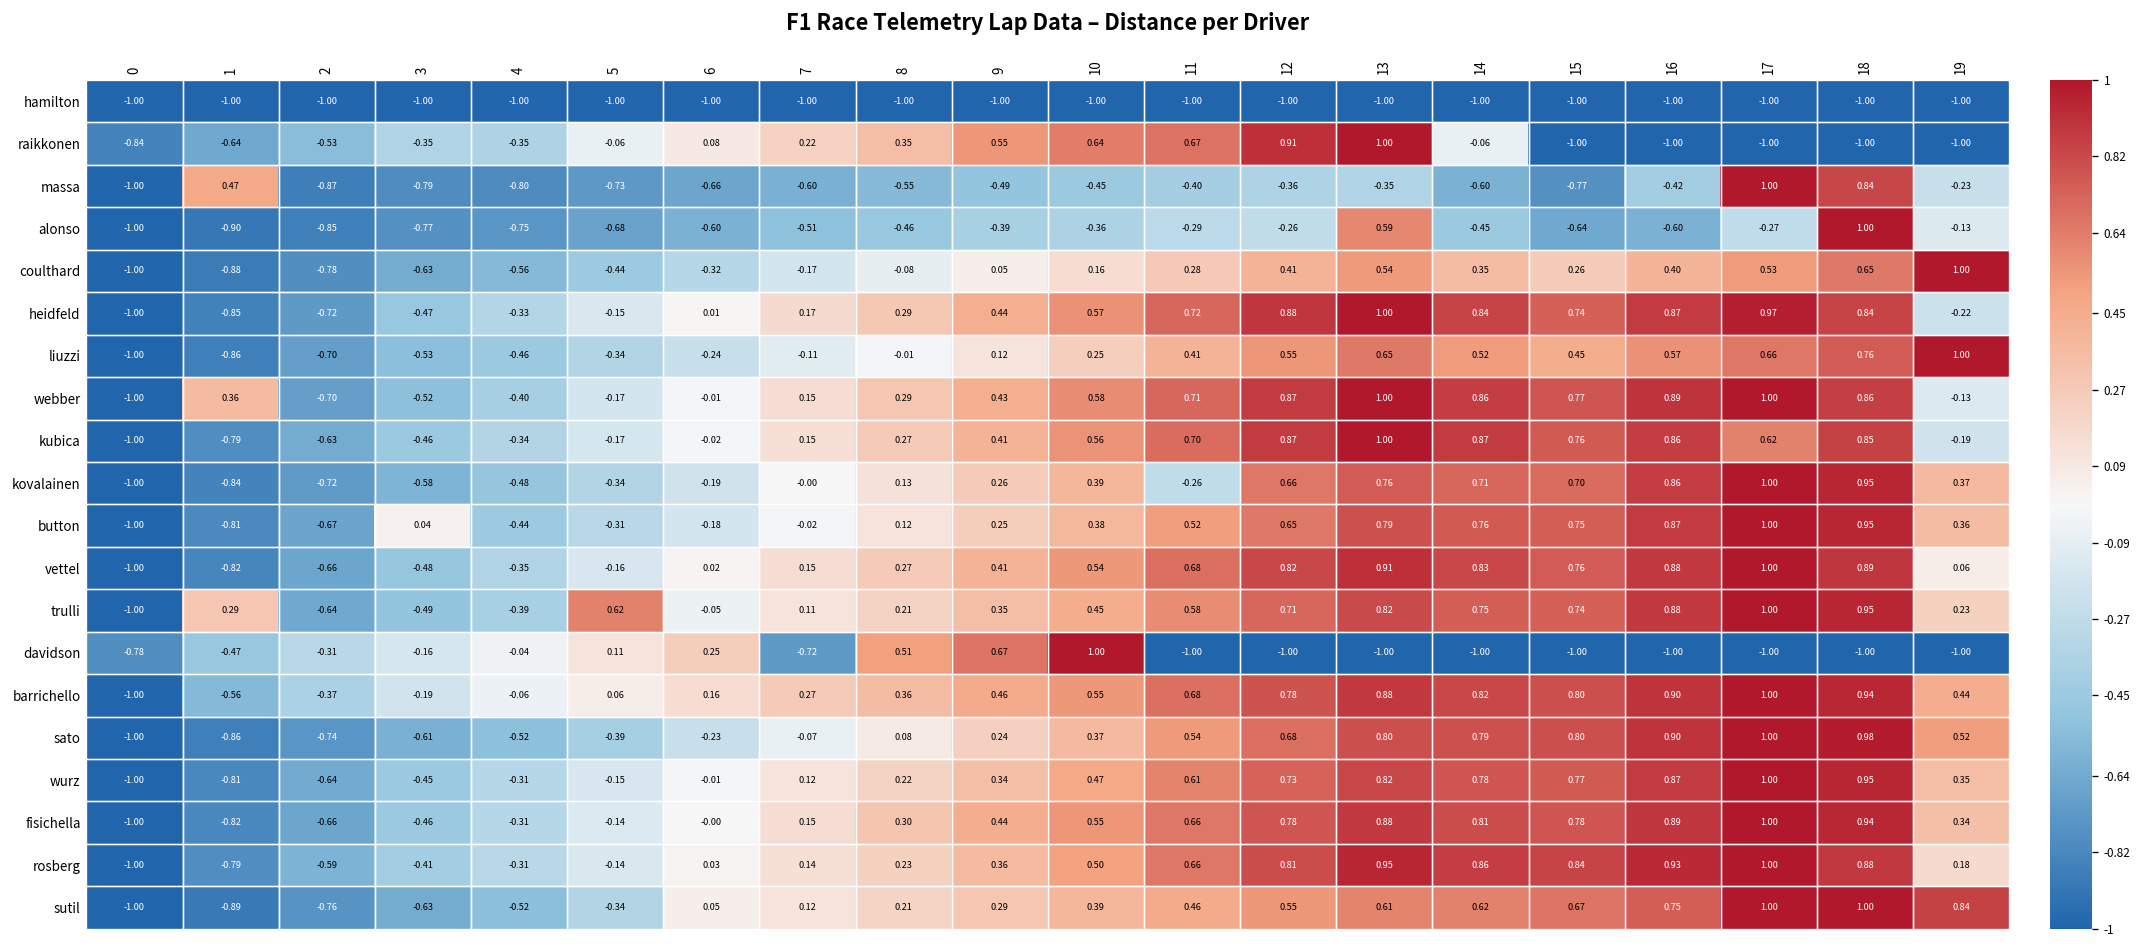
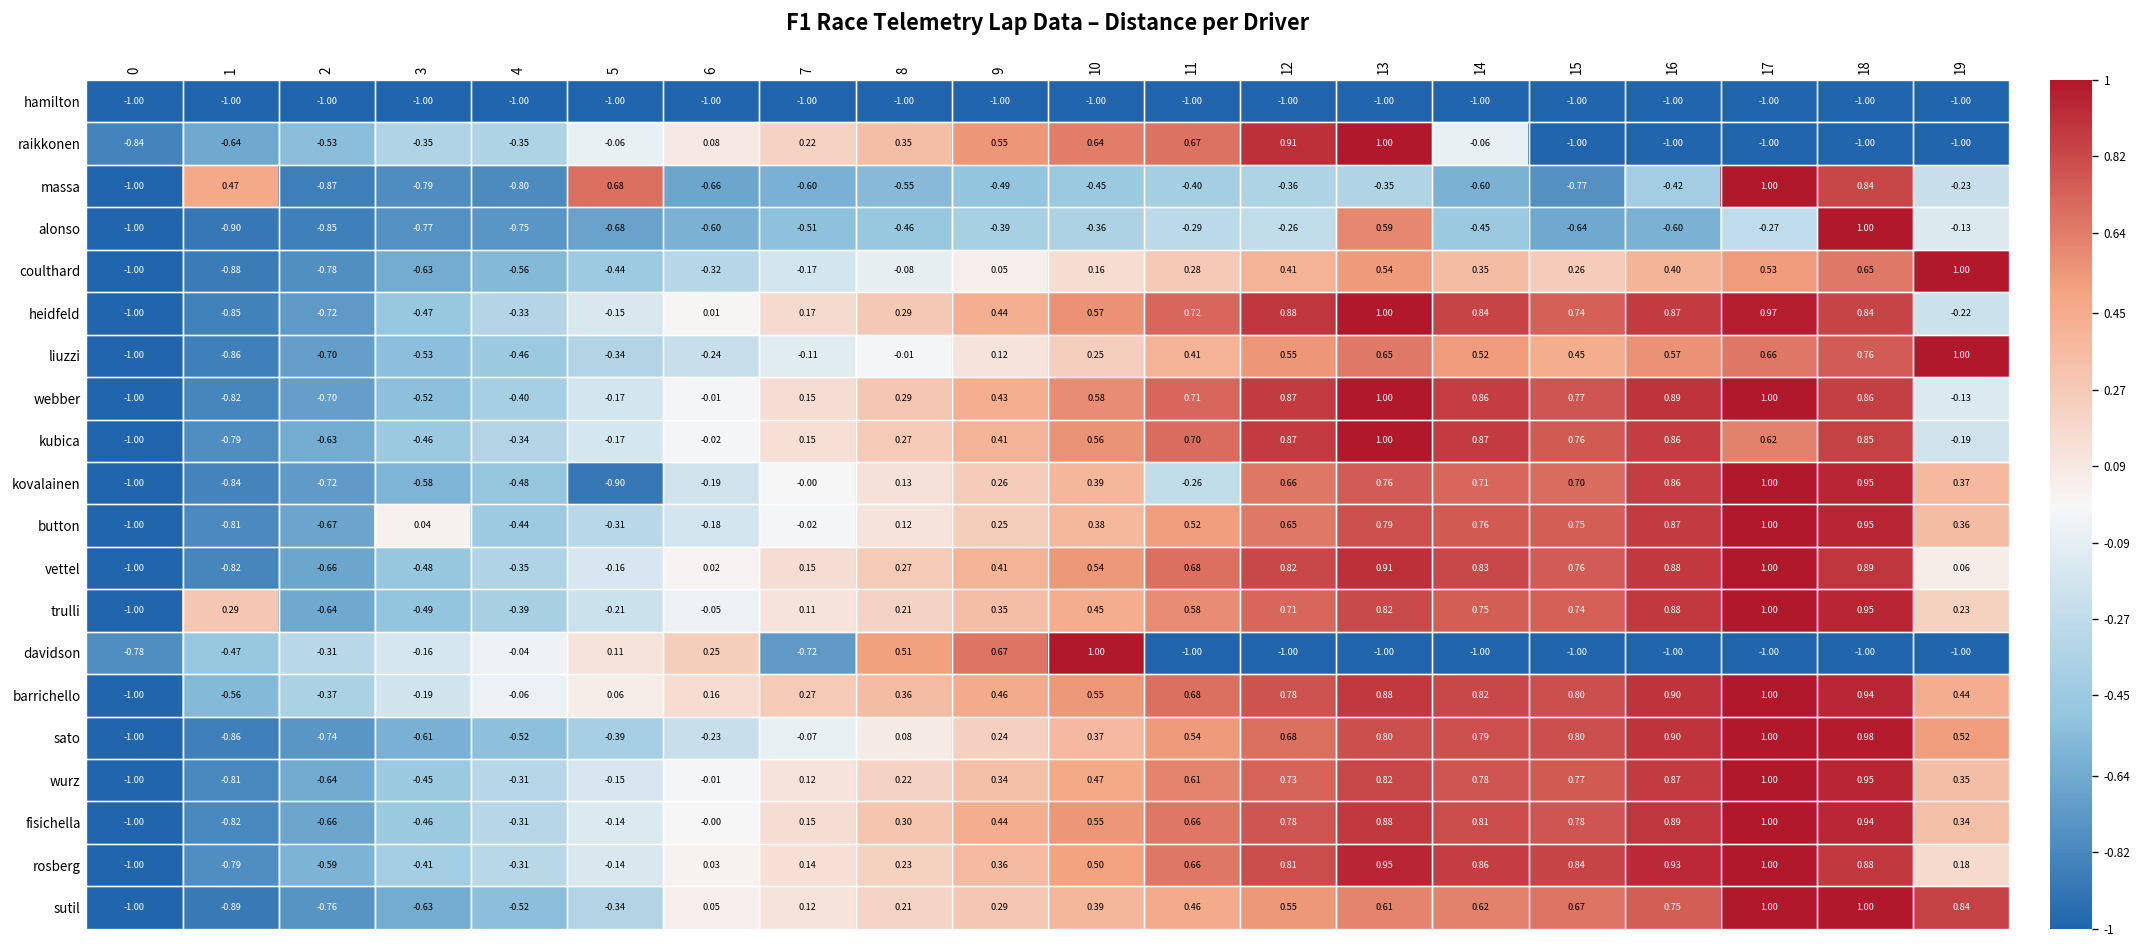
massa, 5: -0.73 -> 0.68
webber, 1: 0.36 -> -0.82
kovalainen, 5: -0.34 -> -0.90
trulli, 5: 0.62 -> -0.21
